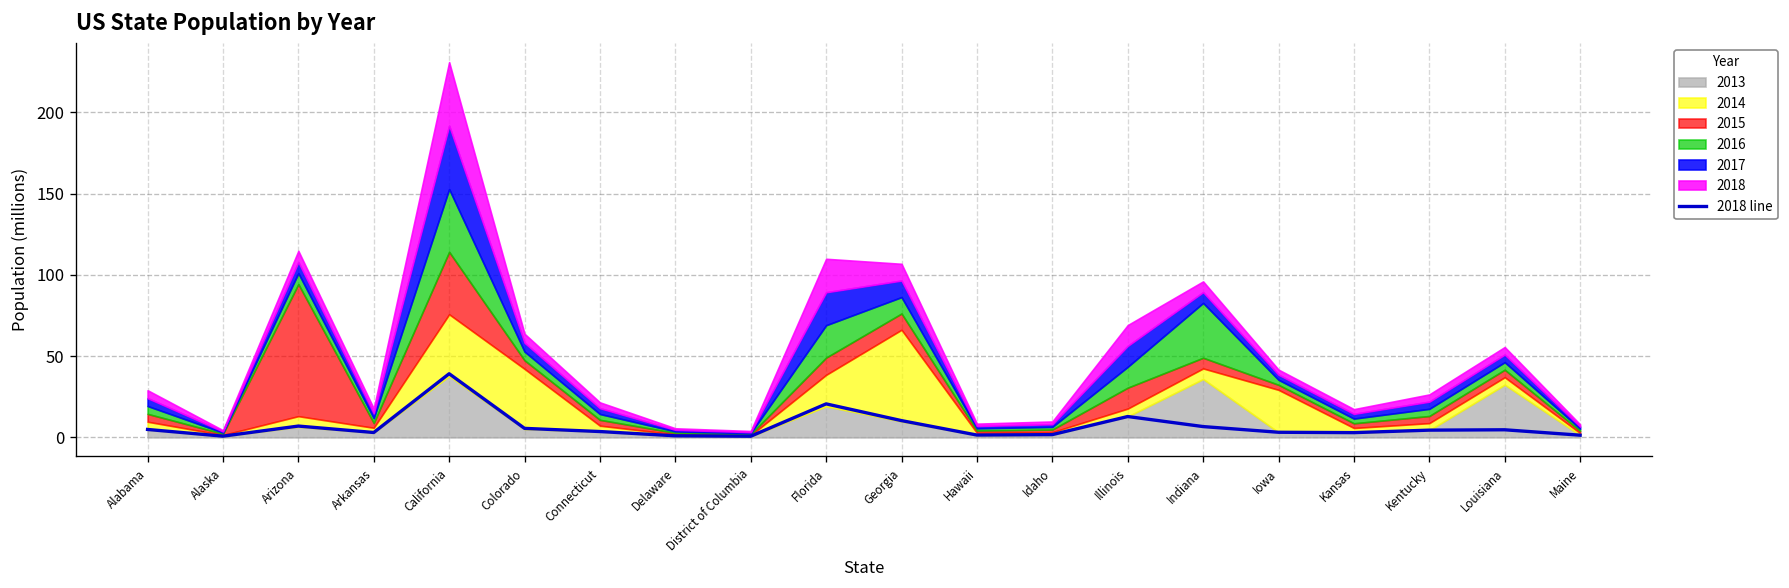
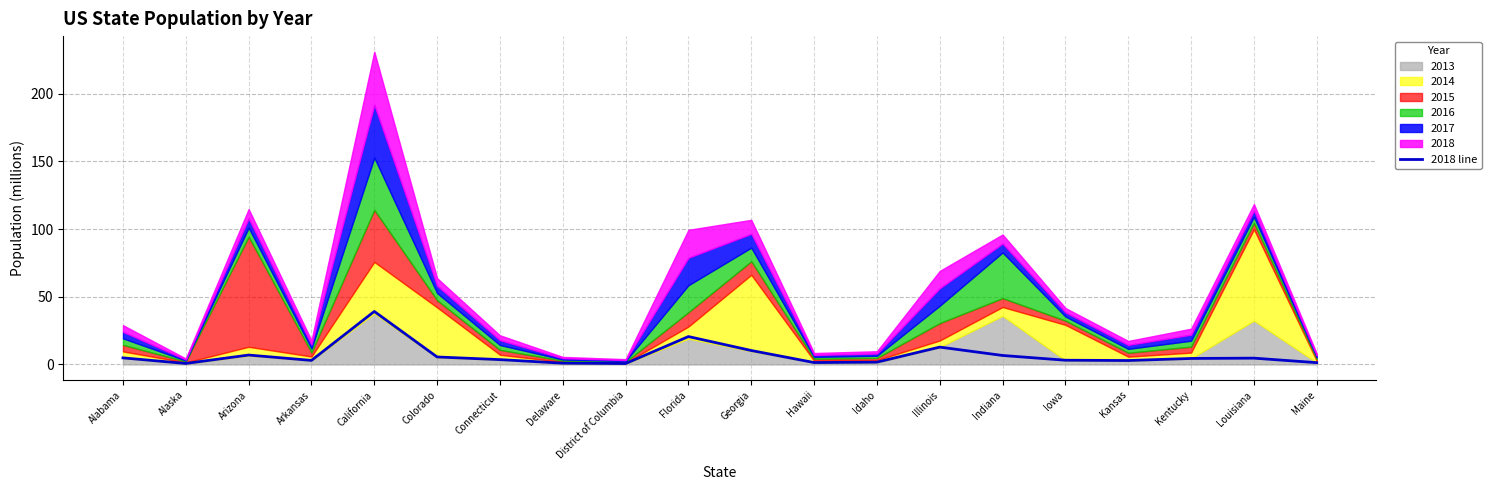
2014, Florida: 19 -> 9
2014, Louisiana: 5 -> 67
